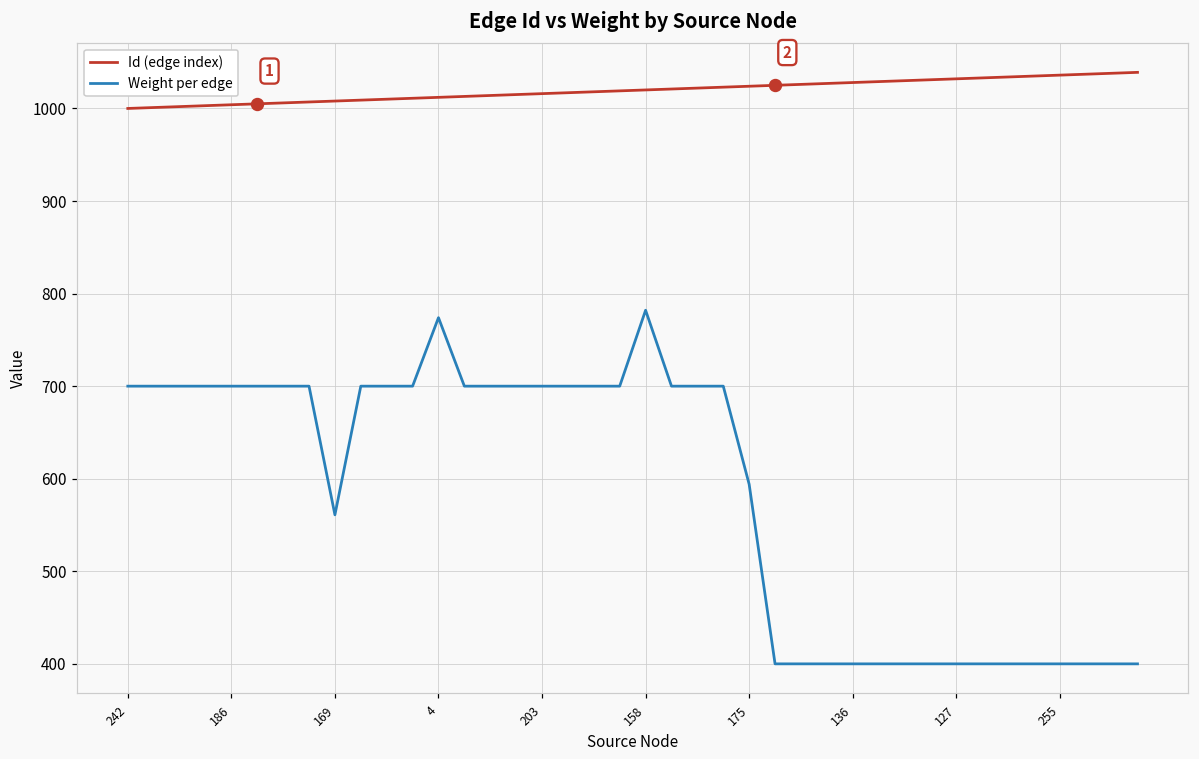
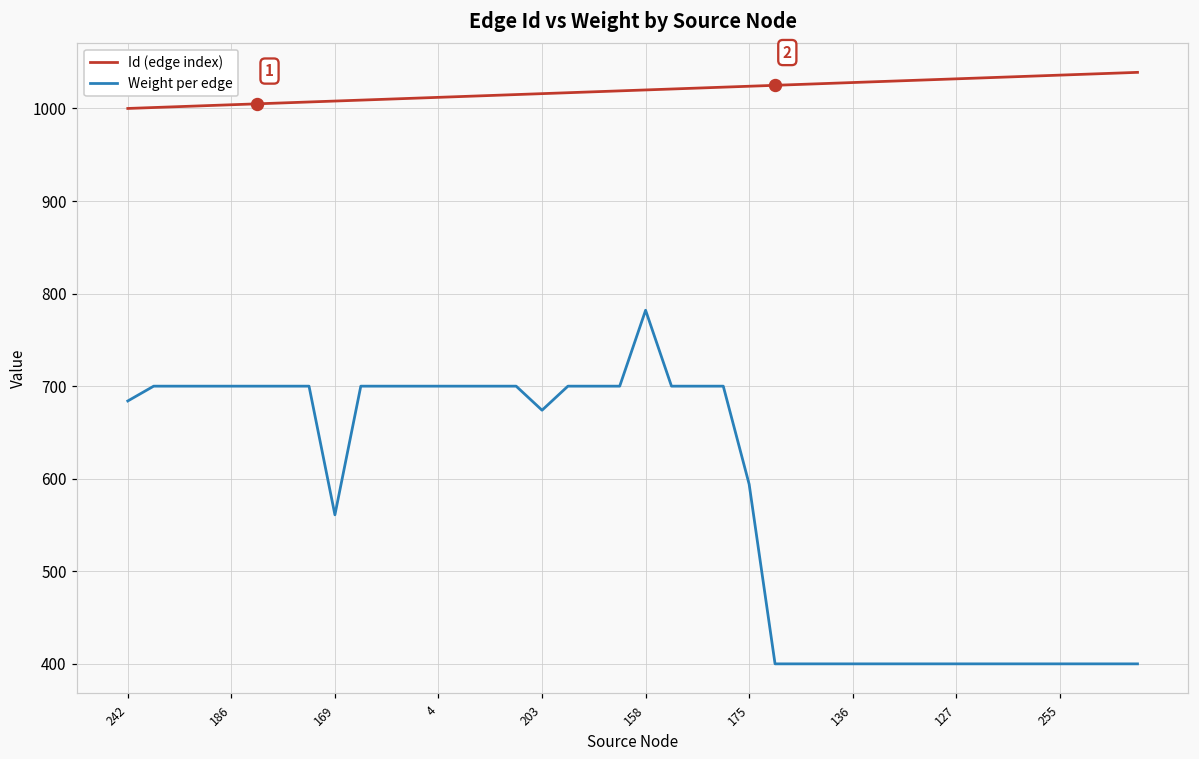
Weight per edge, 242: 700 -> 680
Weight per edge, 4: 770 -> 700
Weight per edge, 203: 700 -> 670
